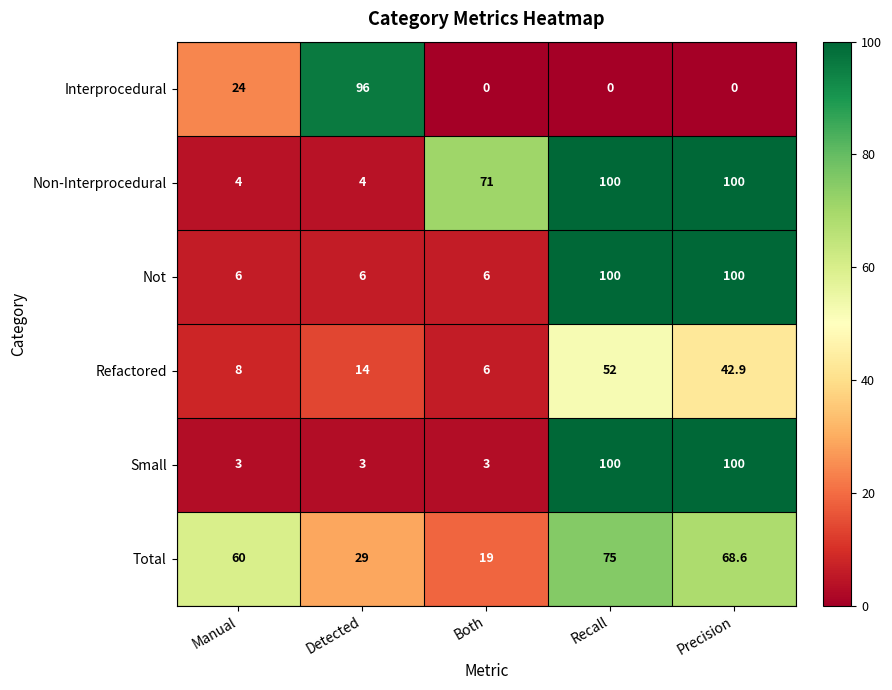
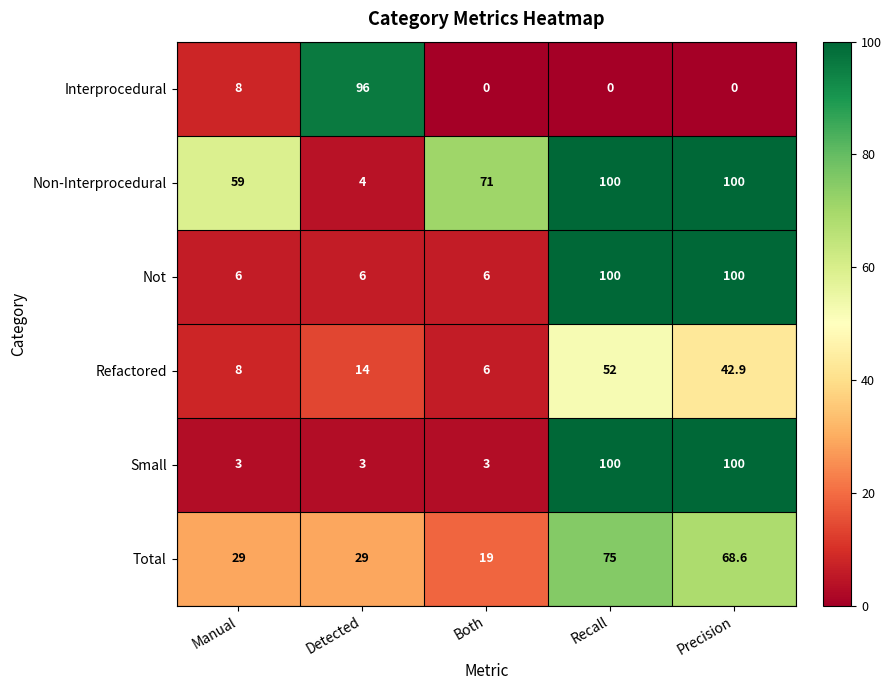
Interprocedural, Manual: 24 -> 8
Non-Interprocedural, Manual: 4 -> 59
Total, Manual: 60 -> 29
